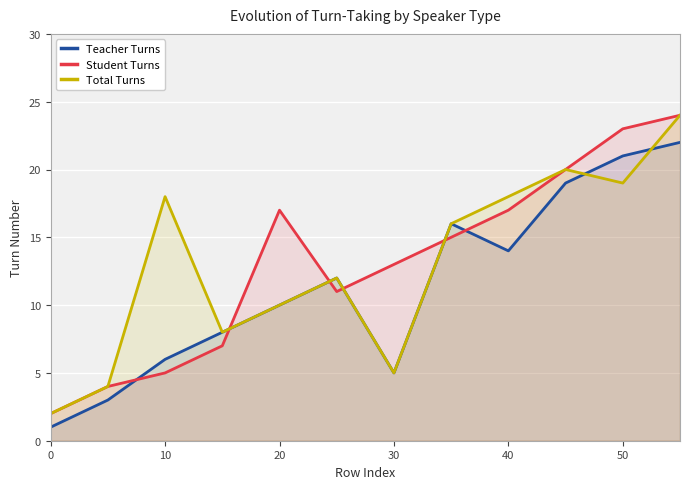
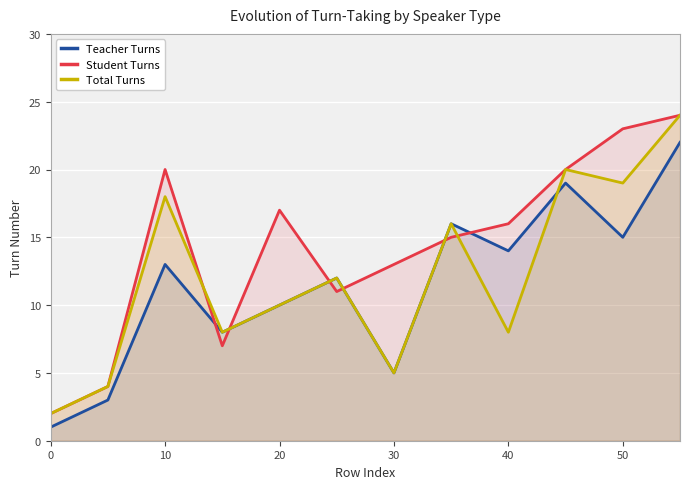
Teacher Turns, 10: 6 -> 13
Student Turns, 10: 5 -> 20
Student Turns, 40: 17 -> 16
Total Turns, 40: 18 -> 8
Teacher Turns, 50: 21 -> 15
